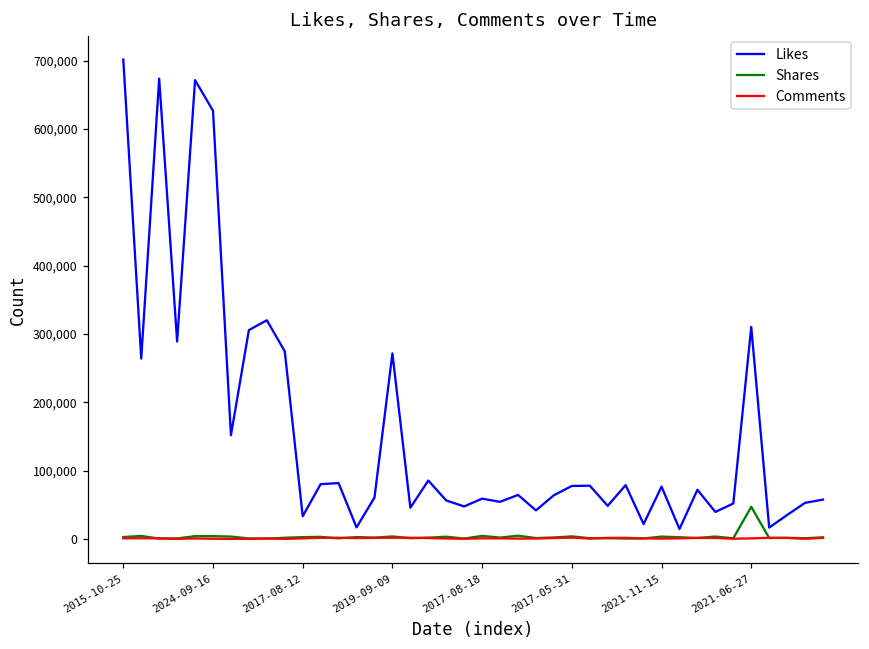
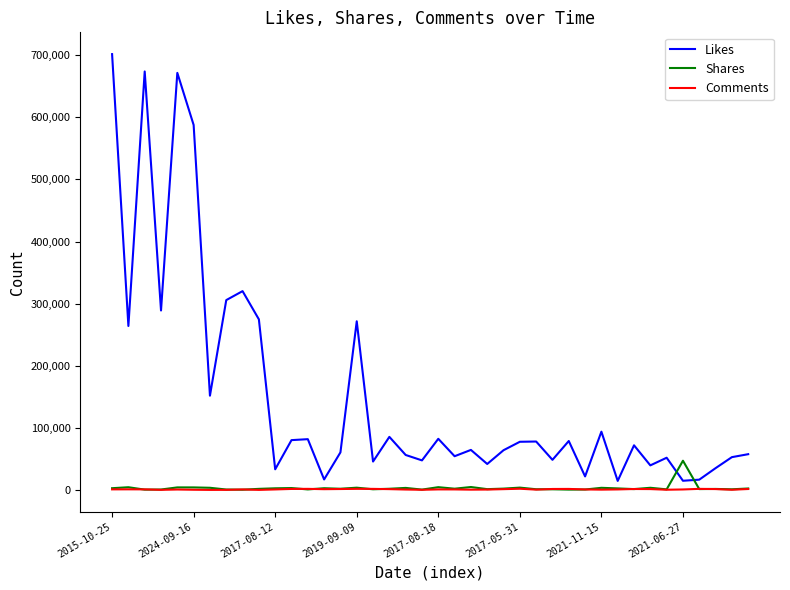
Likes, 2024-09-16: 630,000 -> 590,000
Likes, 2017-08-18: 60,000 -> 80,000
Likes, 2021-11-15: 80,000 -> 90,000
Likes, 2021-06-27: 310,000 -> 10,000
